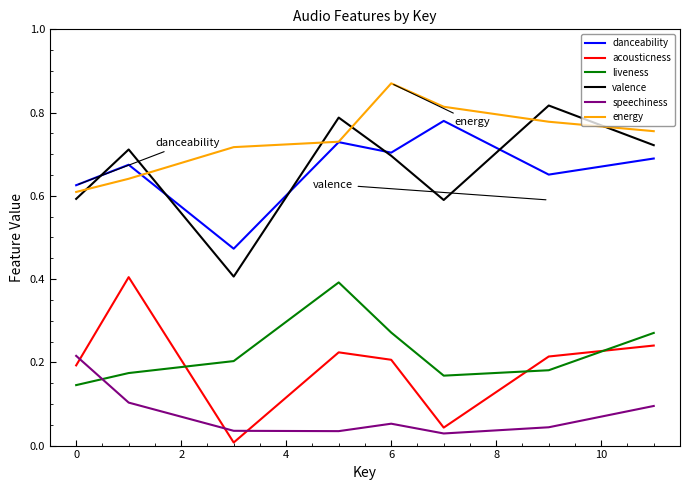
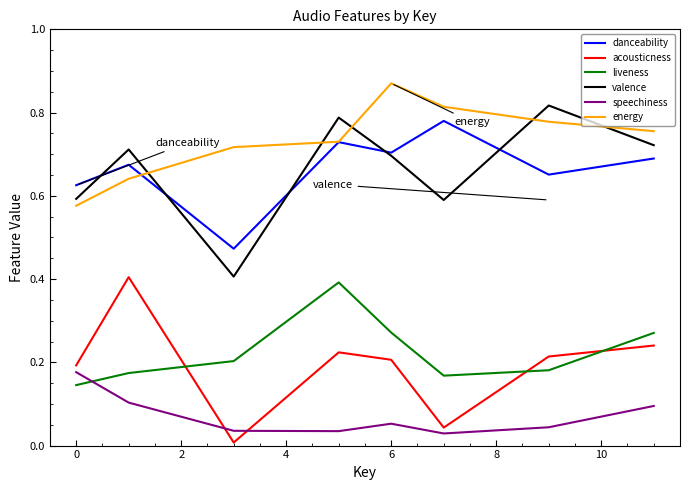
speechiness, 0: 0.22 -> 0.18
energy, 0: 0.61 -> 0.58
